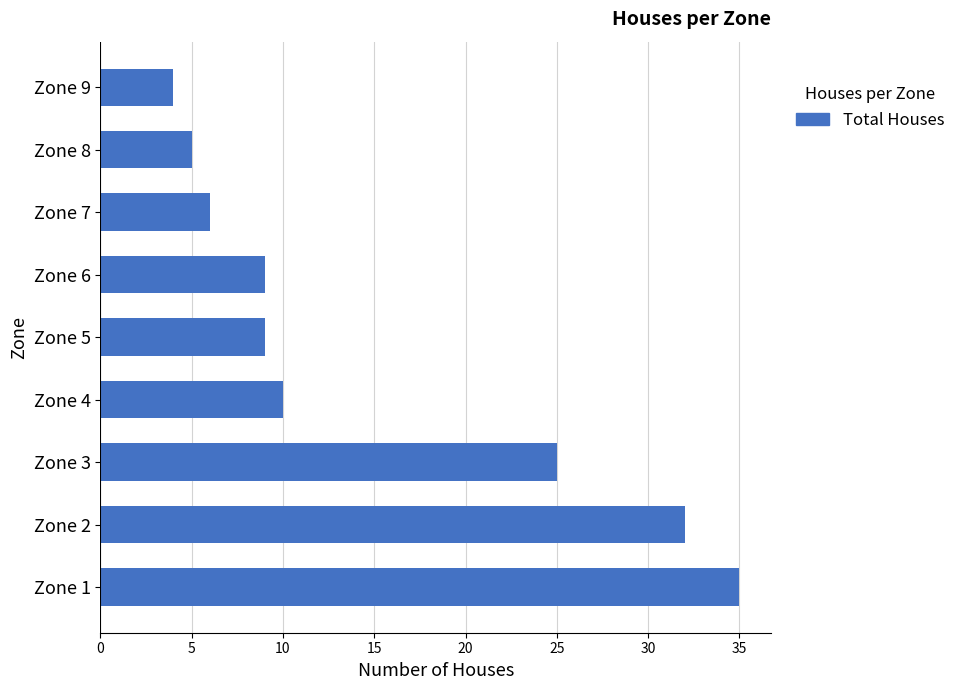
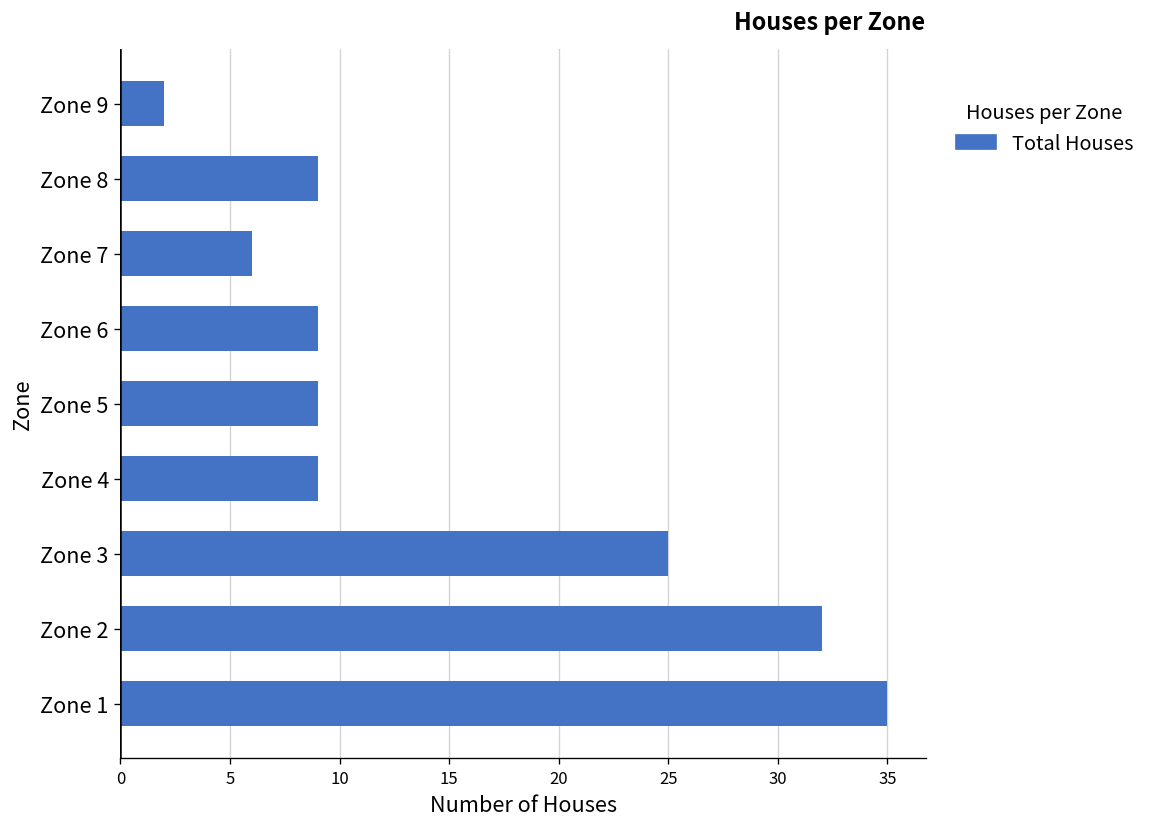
Zone 9: 4 -> 2
Zone 8: 5 -> 9
Zone 4: 10 -> 9
